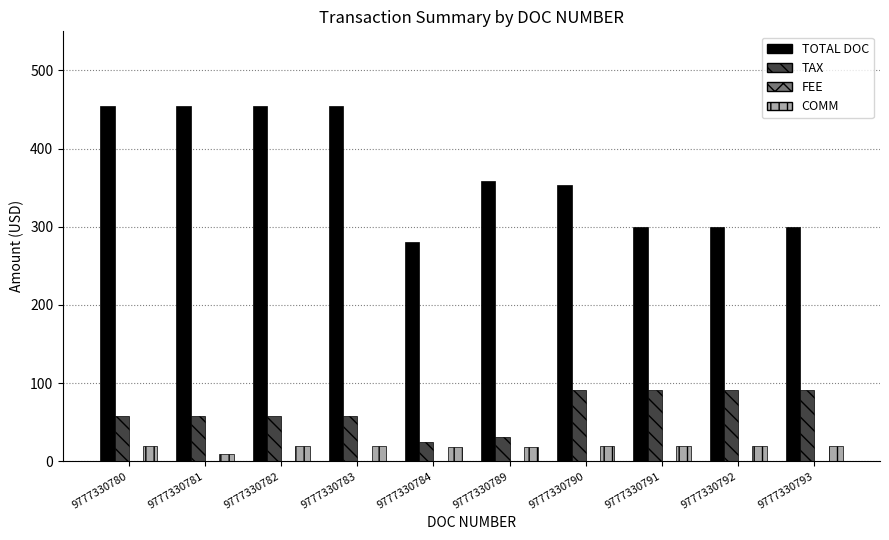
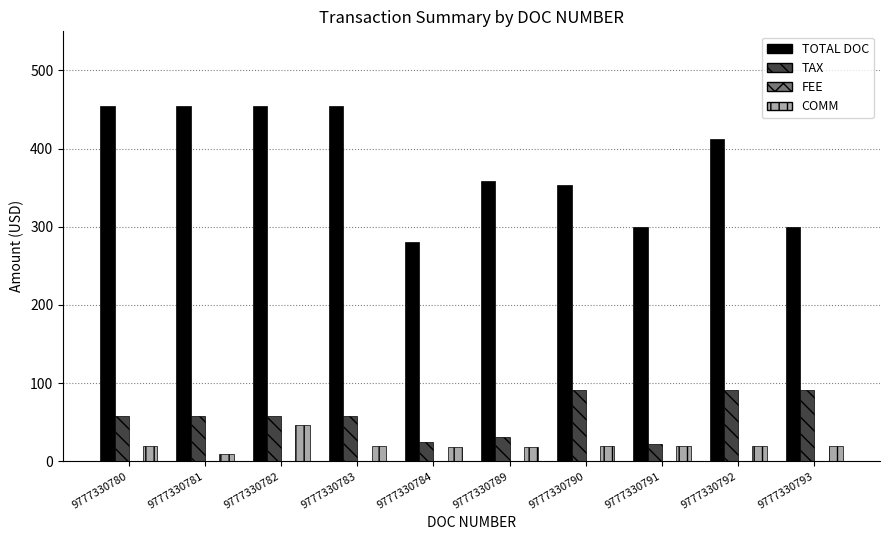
COMM, 9777330782: 20 -> 50
TAX, 9777330791: 90 -> 20
TOTAL DOC, 9777330792: 300 -> 410
